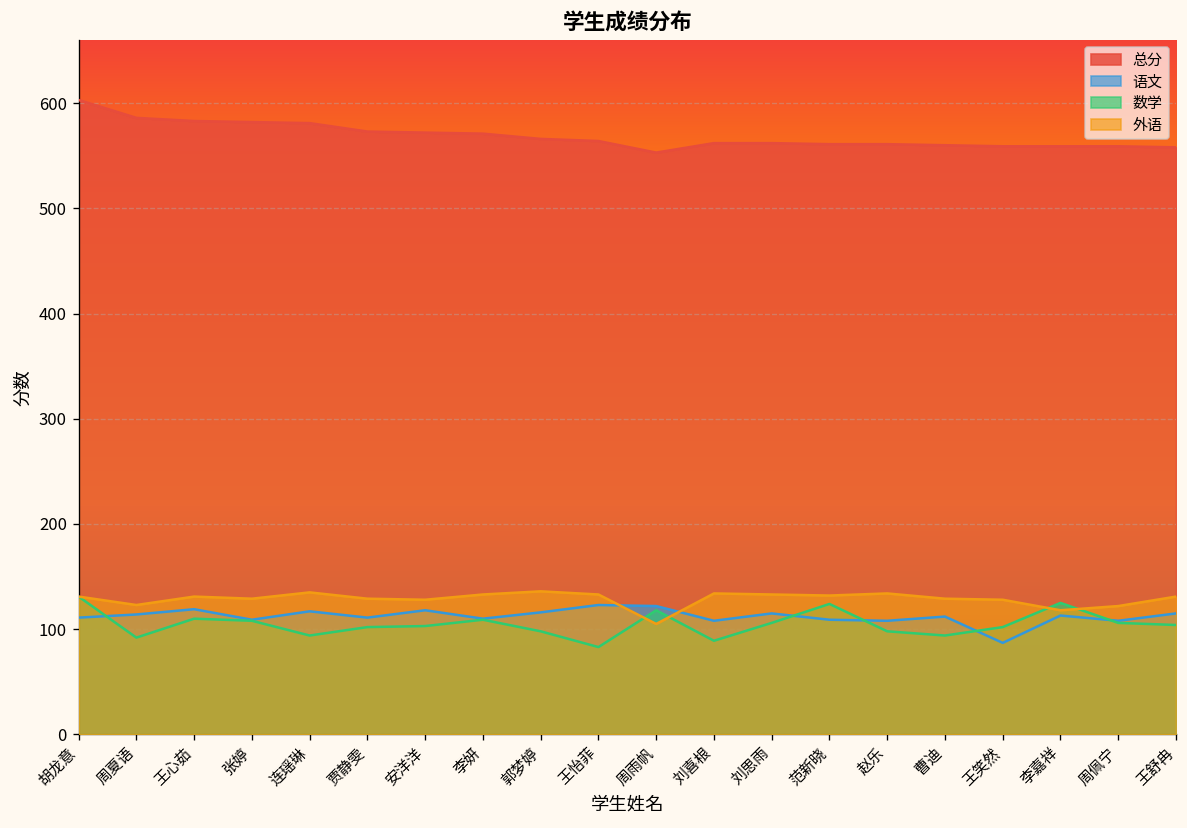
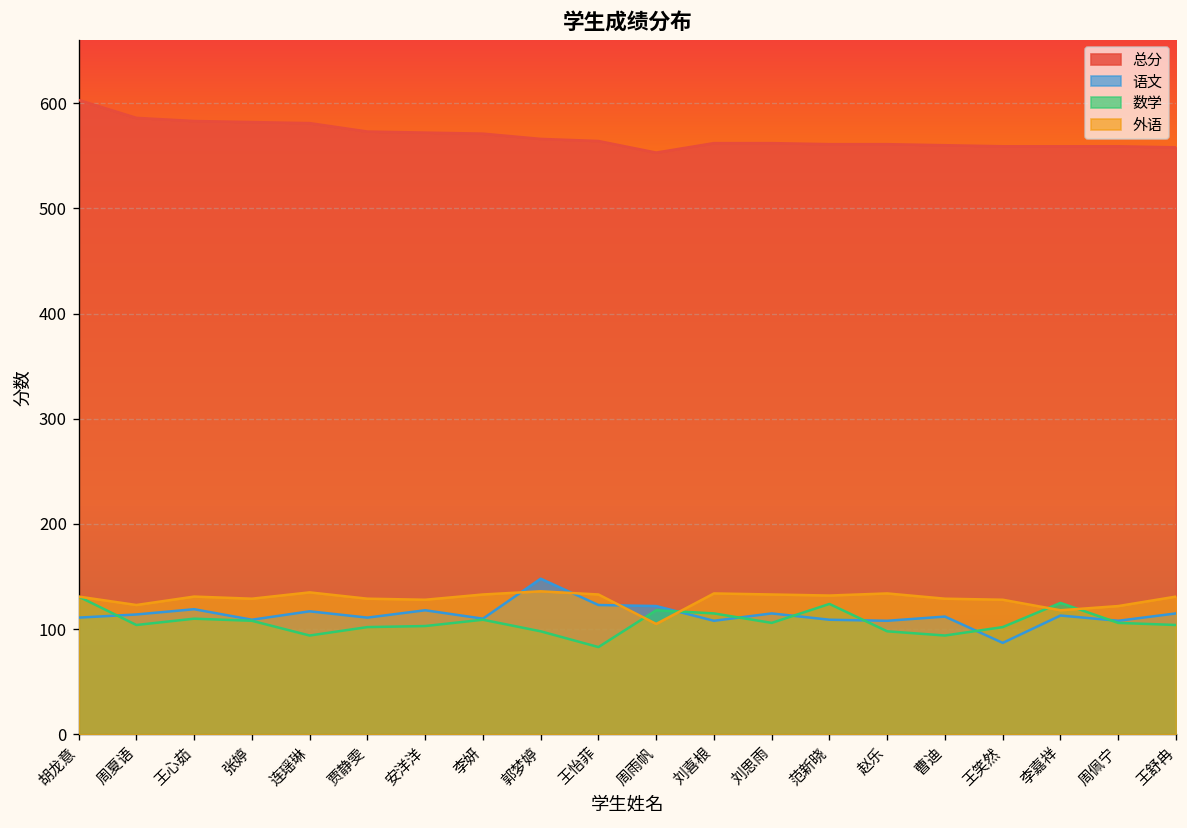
数学, 周夏语: 90 -> 100
语文, 郭梦婷: 120 -> 150
数学, 刘喜根: 90 -> 120
